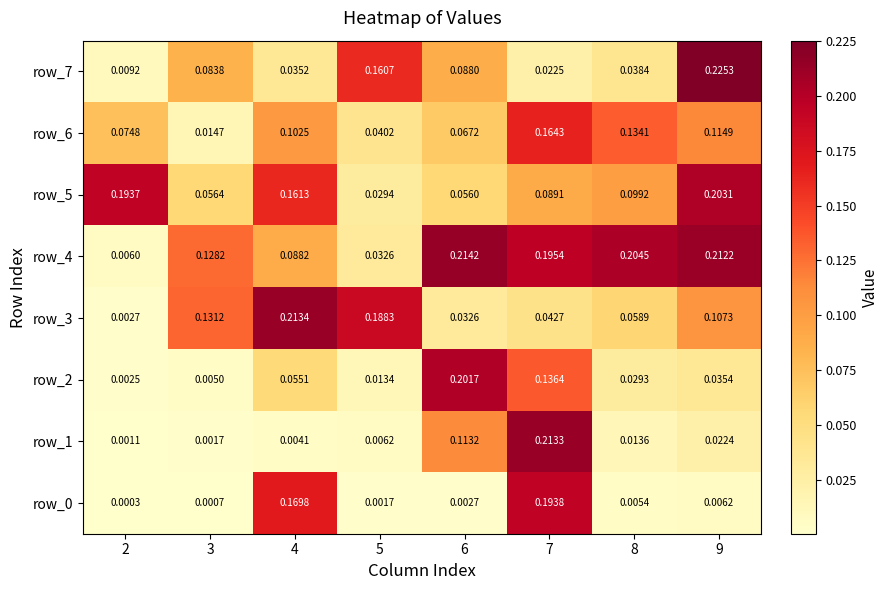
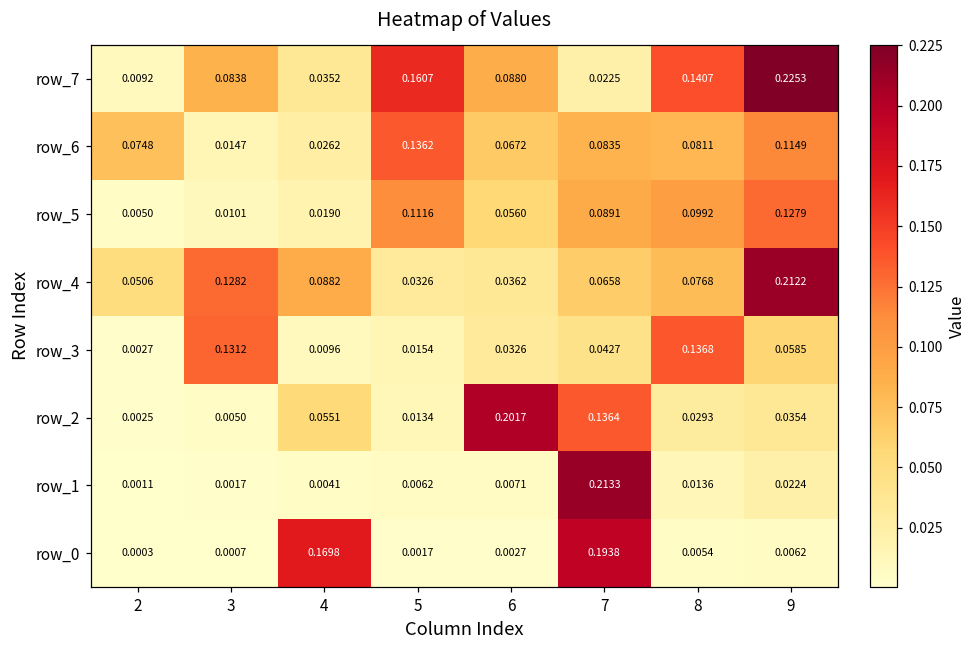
row_7, 8: 0.0384 -> 0.1407
row_6, 4: 0.1025 -> 0.0262
row_6, 5: 0.0402 -> 0.1362
row_6, 7: 0.1643 -> 0.0835
row_6, 8: 0.1341 -> 0.0811
row_5, 2: 0.1937 -> 0.0050
row_5, 3: 0.0564 -> 0.0101
row_5, 4: 0.1613 -> 0.0190
row_5, 5: 0.0294 -> 0.1116
row_5, 9: 0.2031 -> 0.1279
row_4, 2: 0.0060 -> 0.0506
row_4, 6: 0.2142 -> 0.0362
row_4, 7: 0.1954 -> 0.0658
row_4, 8: 0.2045 -> 0.0768
row_3, 4: 0.2134 -> 0.0096
row_3, 5: 0.1883 -> 0.0154
row_3, 8: 0.0589 -> 0.1368
row_3, 9: 0.1073 -> 0.0585
row_1, 6: 0.1132 -> 0.0071
